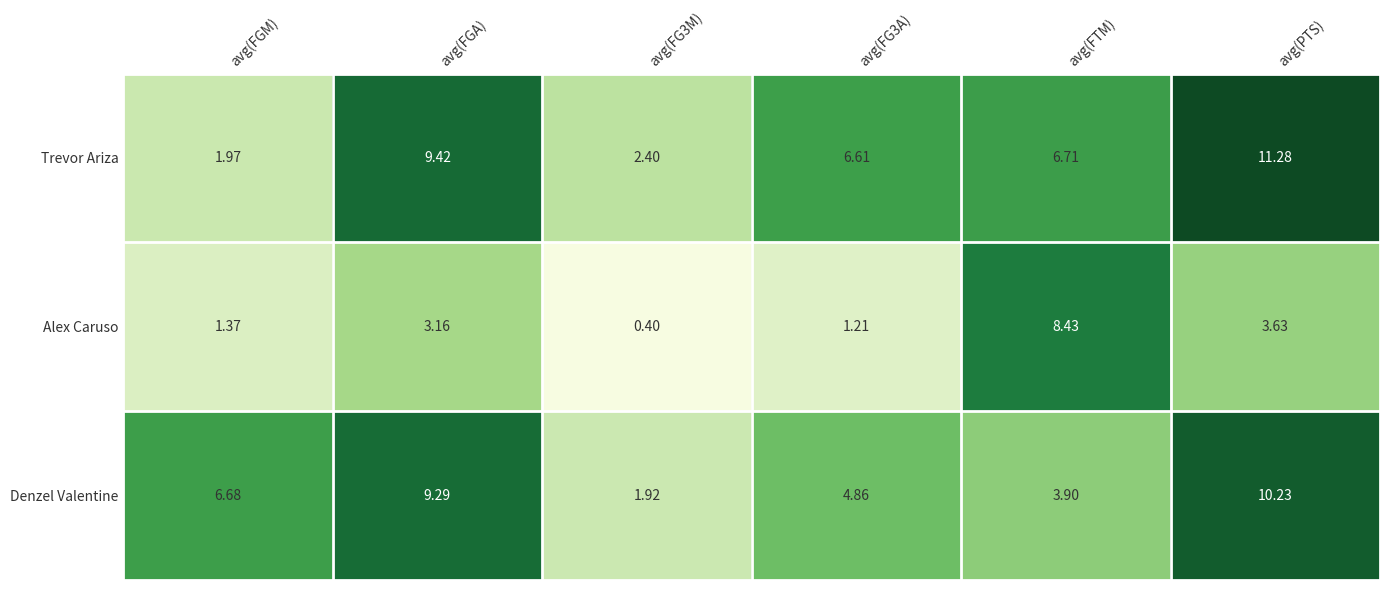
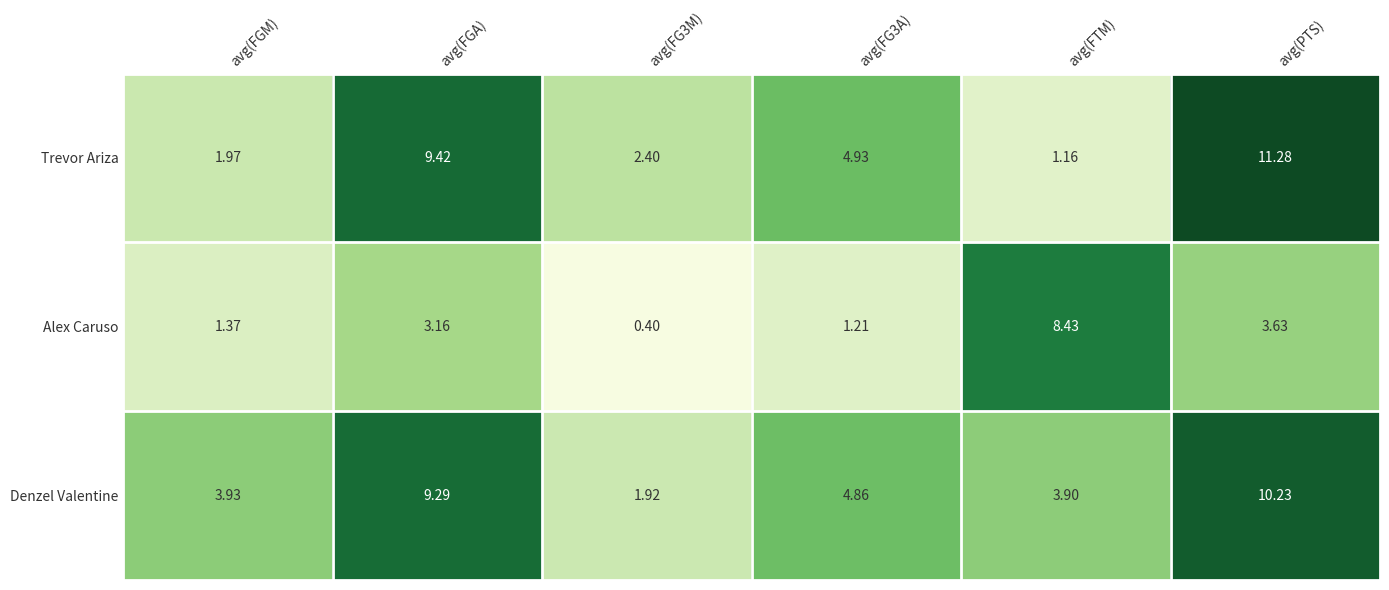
Trevor Ariza, avg(FG3A): 6.61 -> 4.93
Trevor Ariza, avg(FTM): 6.71 -> 1.16
Denzel Valentine, avg(FGM): 6.68 -> 3.93
